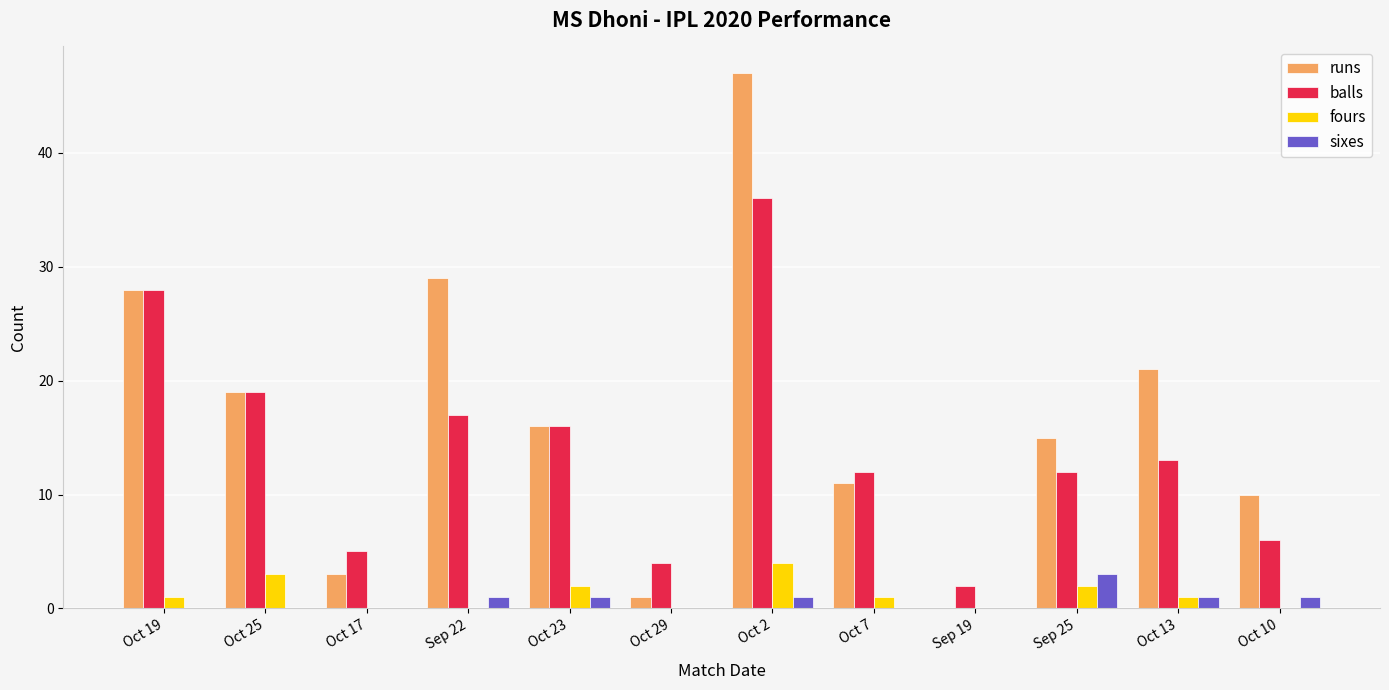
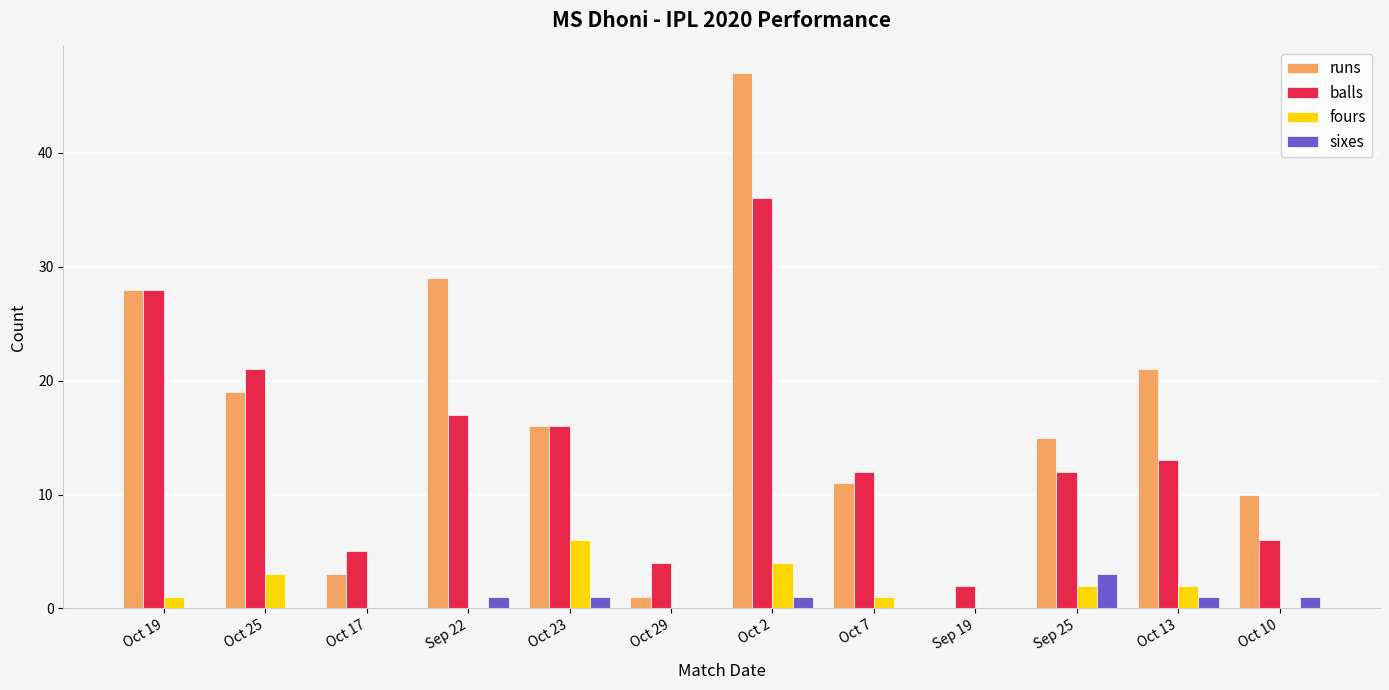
balls, Oct 25: 19 -> 21
fours, Oct 23: 2 -> 6
fours, Oct 13: 1 -> 2
